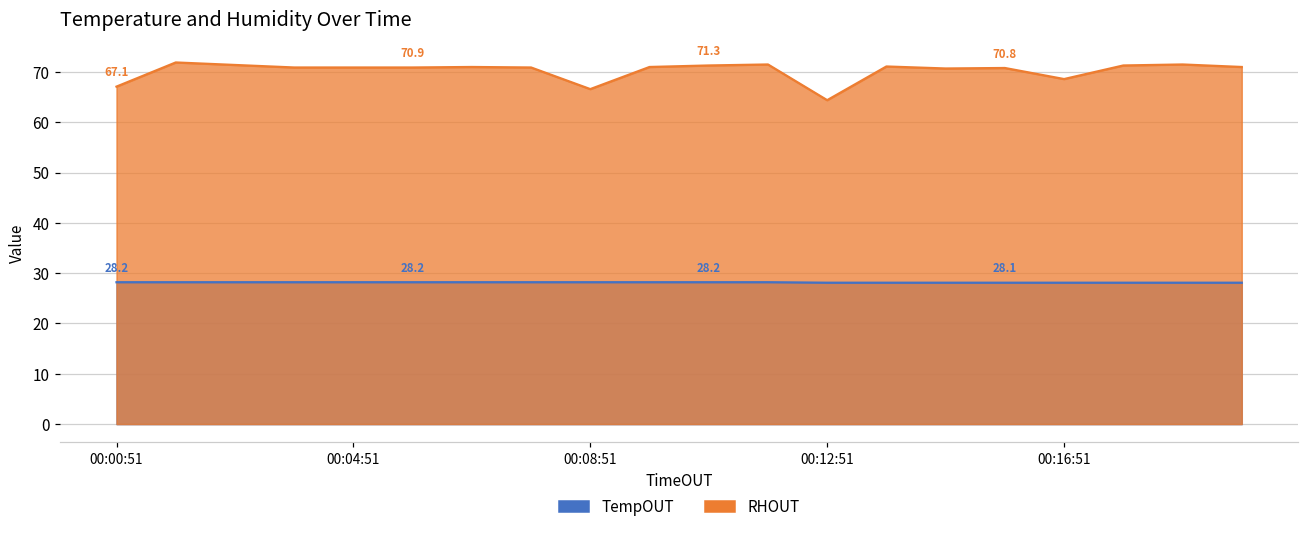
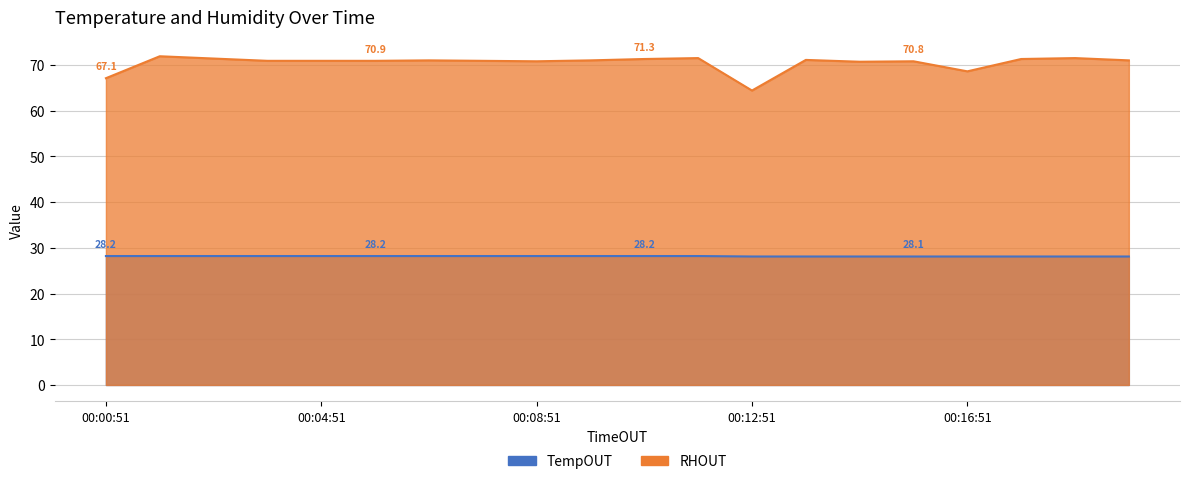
RHOUT, 00:08:51: 67 -> 71
